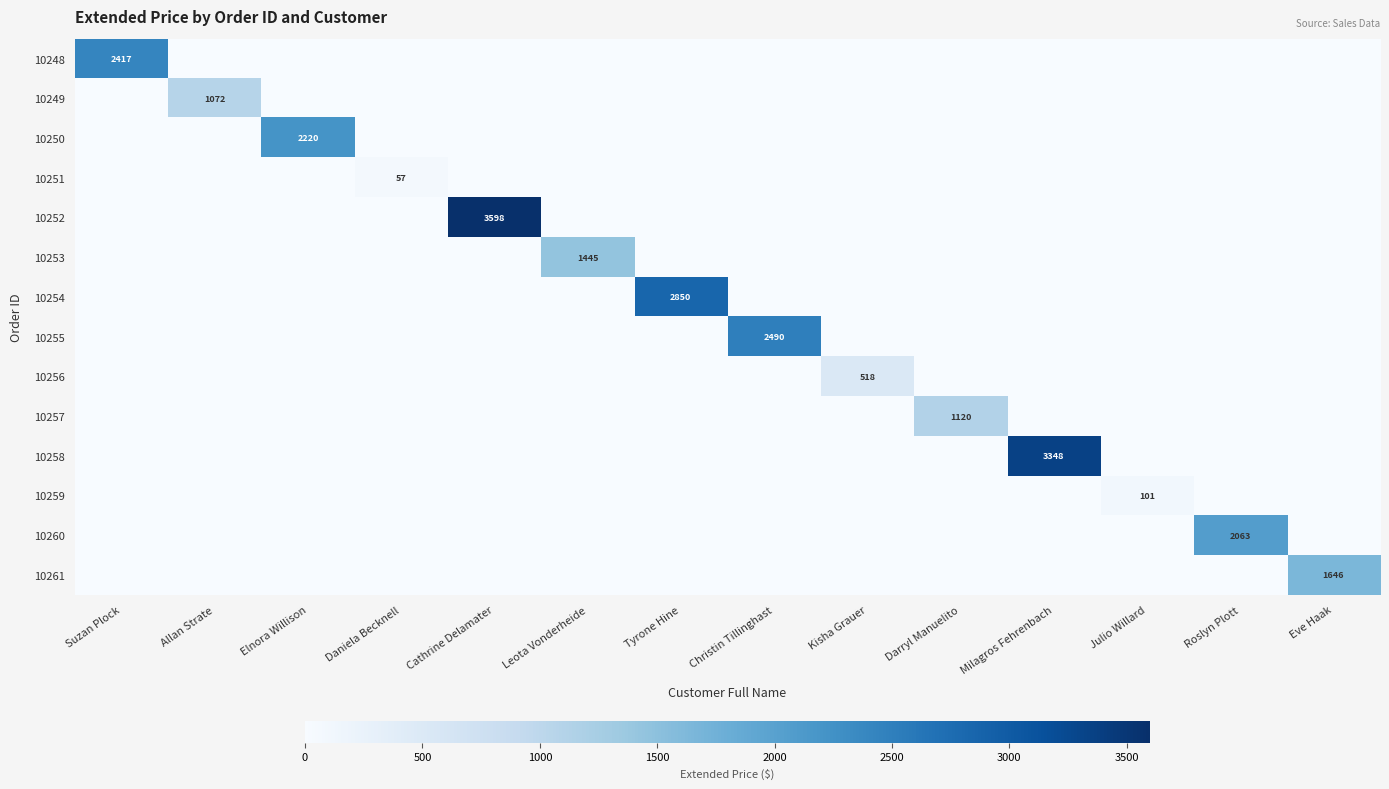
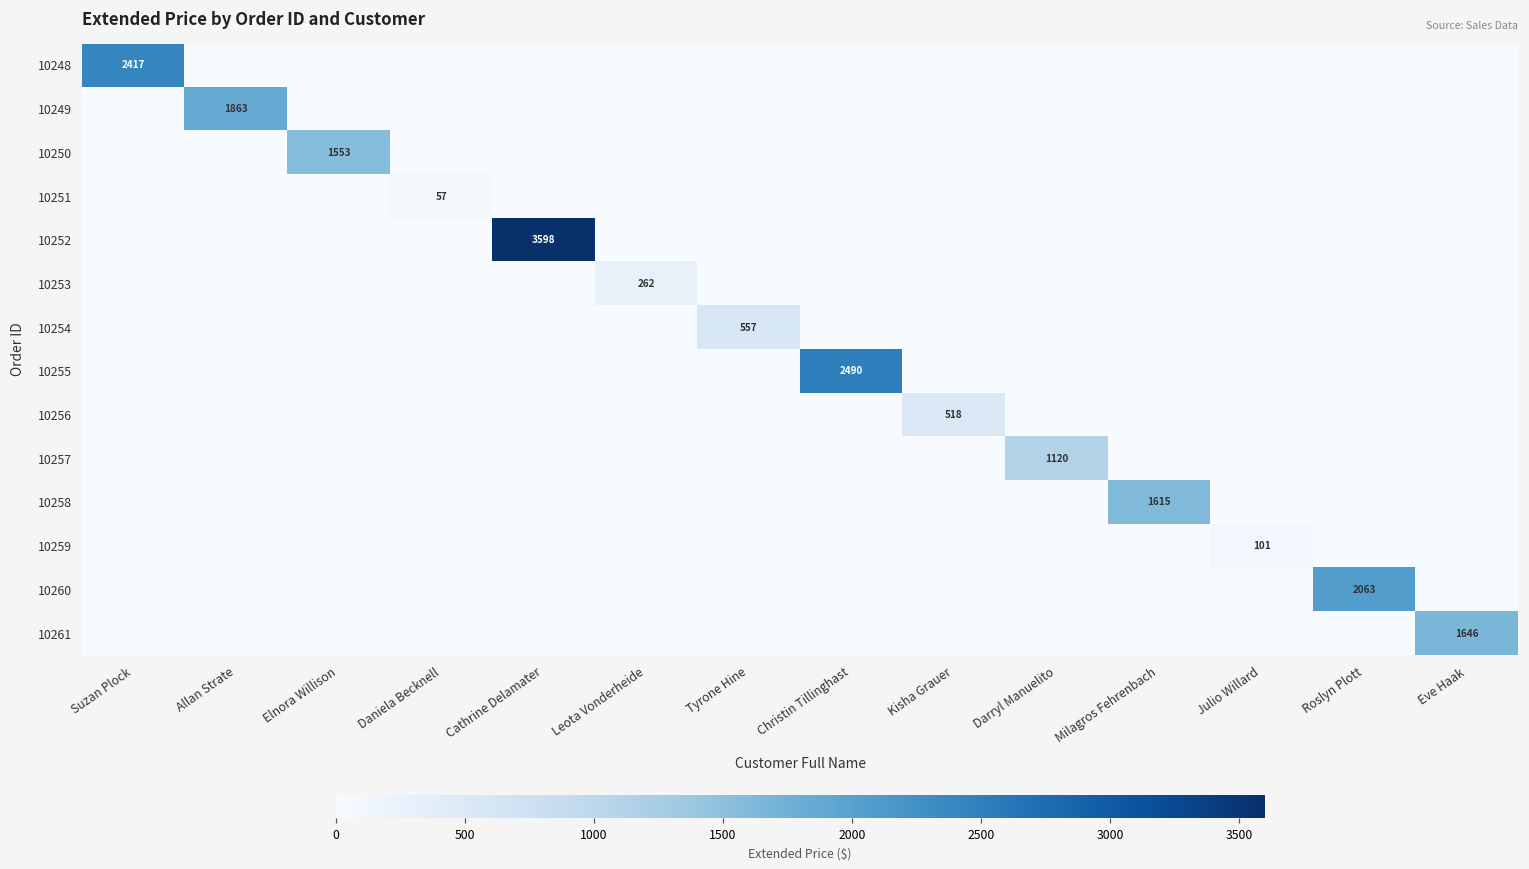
10249, Allan Strate: 1072 -> 1863
10250, Elnora Willison: 2220 -> 1553
10253, Leota Vonderheide: 1445 -> 262
10254, Tyrone Hine: 2850 -> 557
10258, Milagros Fehrenbach: 3348 -> 1615
